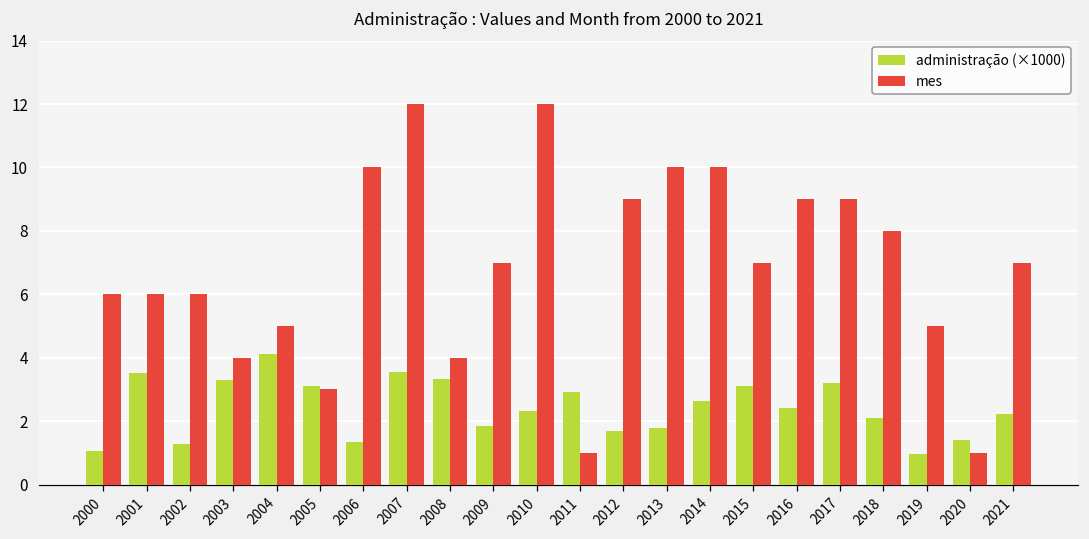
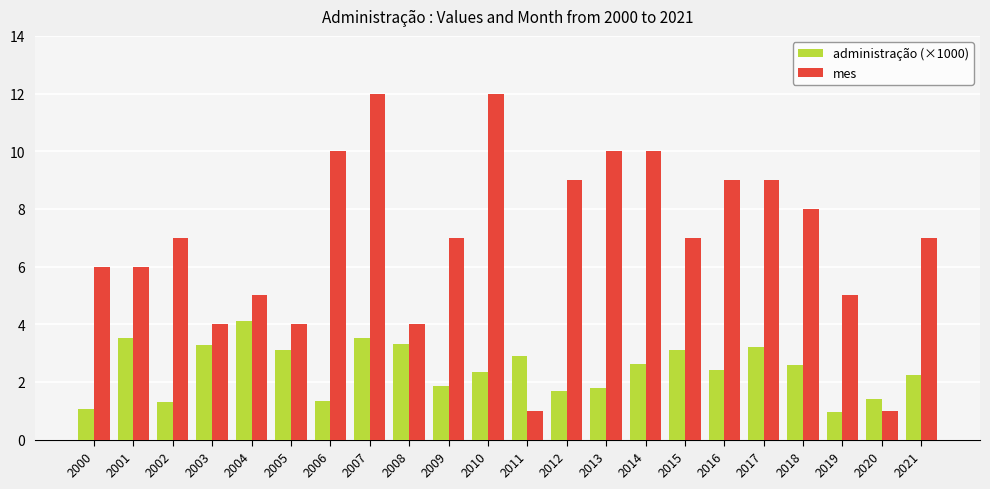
mes, 2002: 6 -> 7
mes, 2005: 3 -> 4
administração (×1000), 2018: 2.1 -> 2.6
